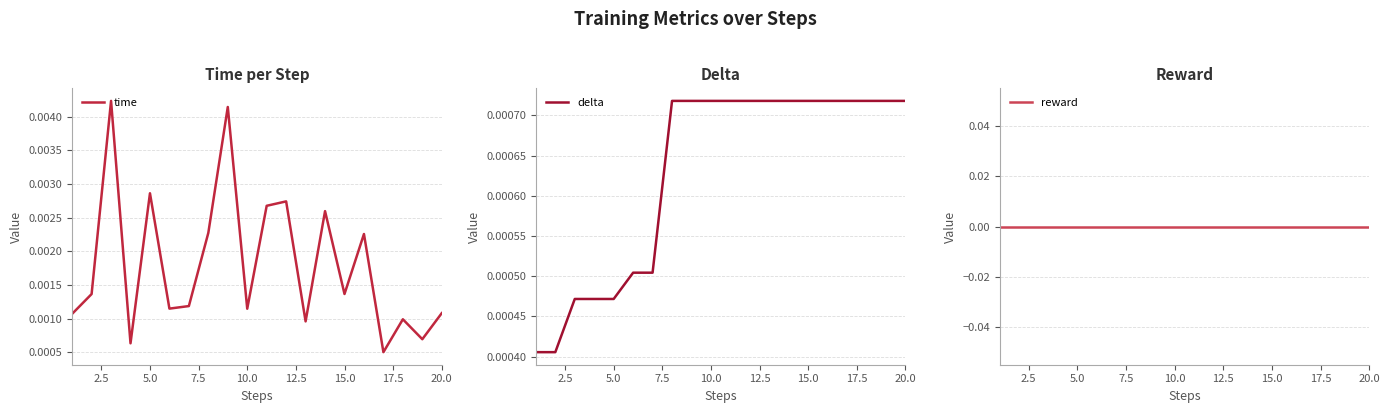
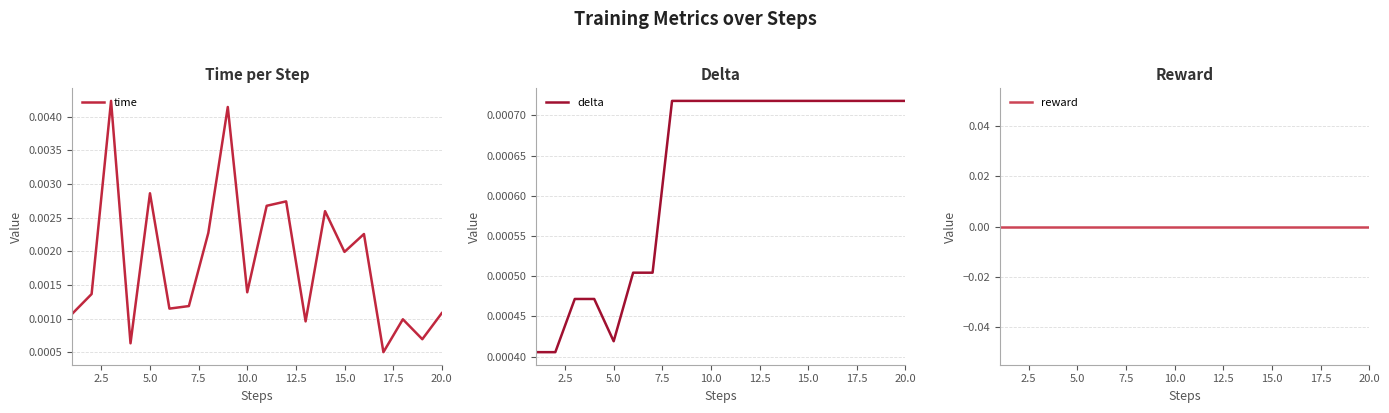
Time per Step, 10.0: 0.0011 -> 0.0014
Time per Step, 15.0: 0.0014 -> 0.0020
Delta, 5.0: 0.00047 -> 0.00042
